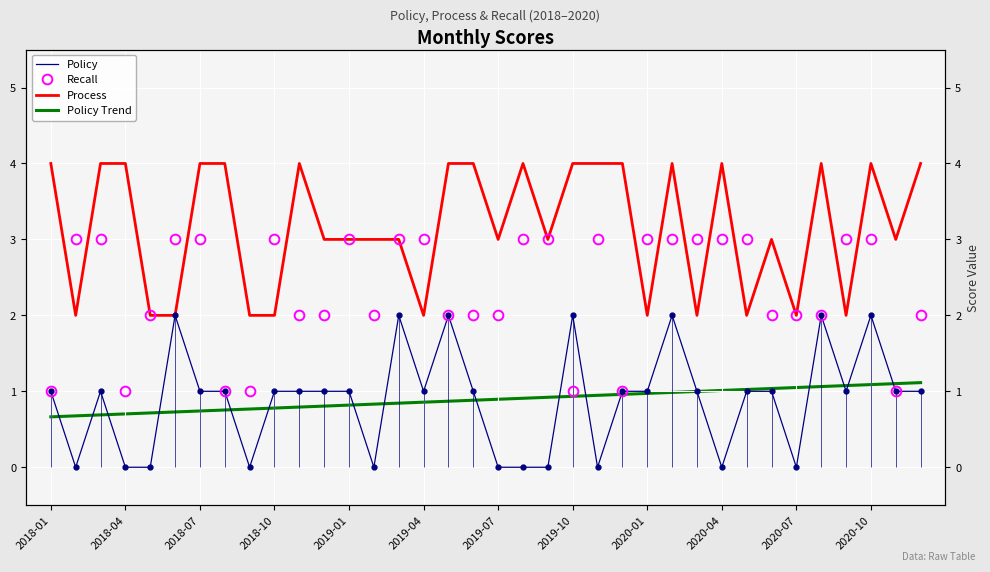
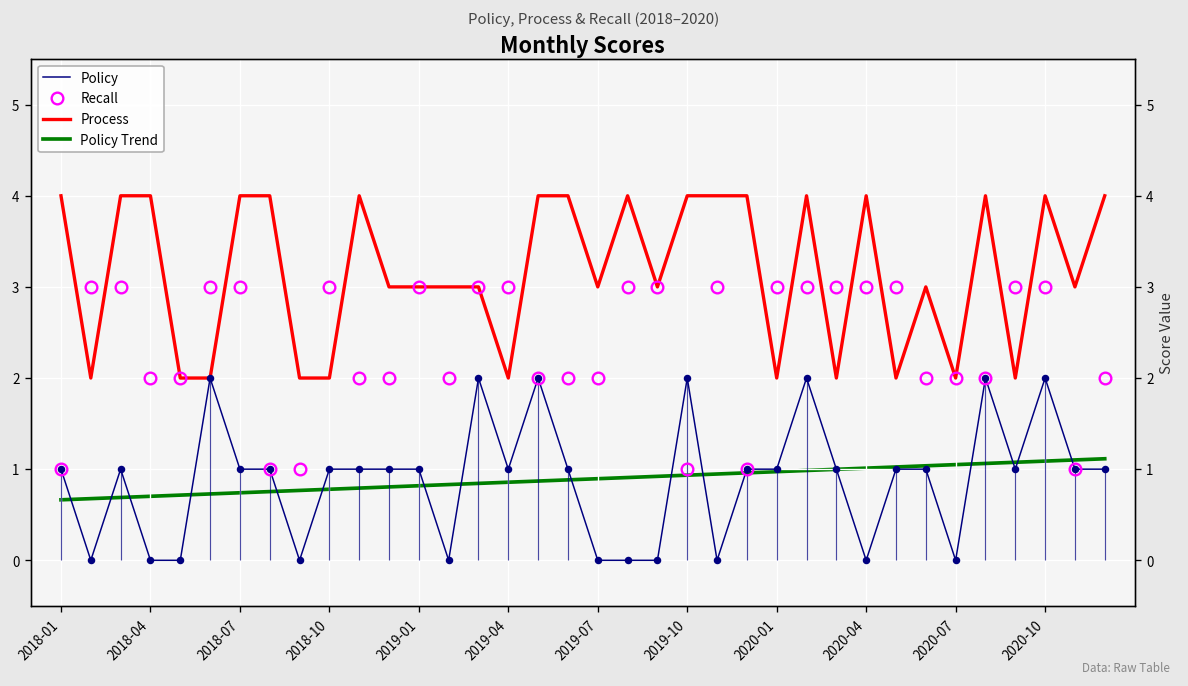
Recall, 2018-04: 1 -> 2
